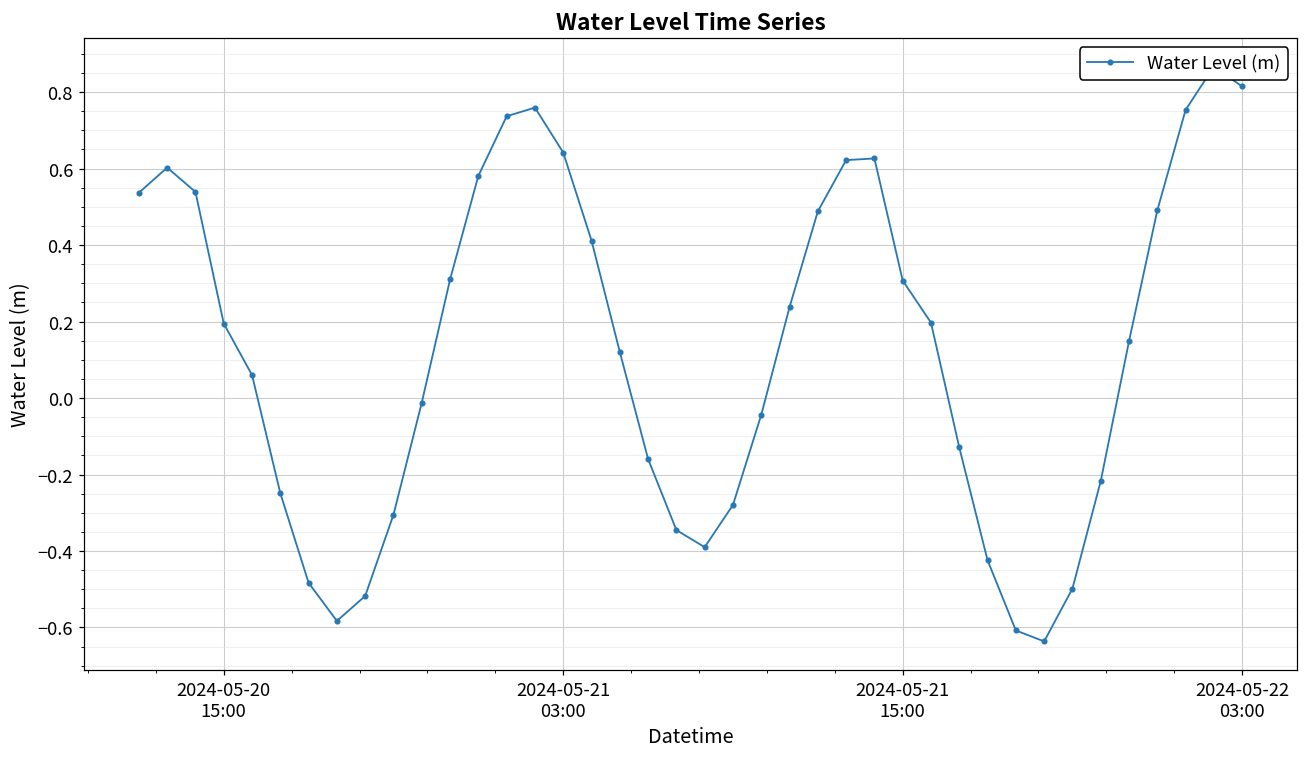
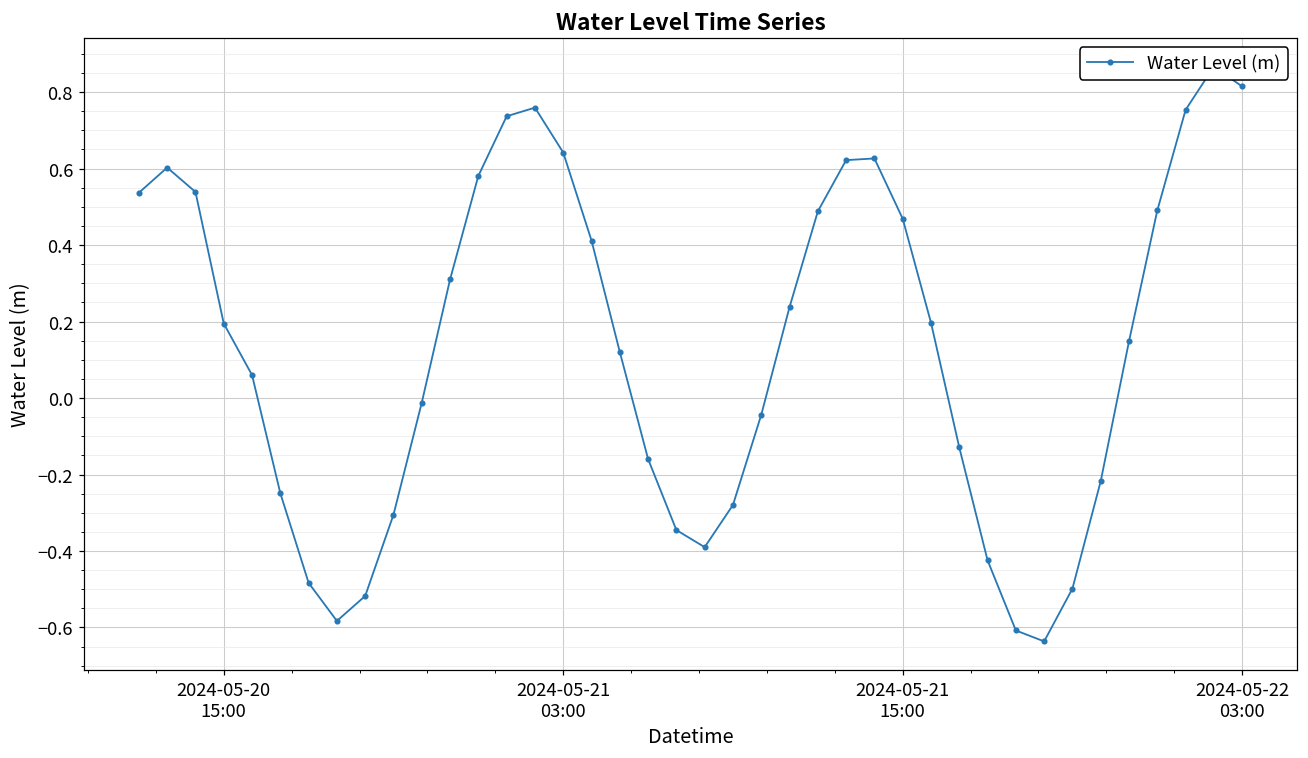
2024-05-21 15:00: 0.31 -> 0.47
